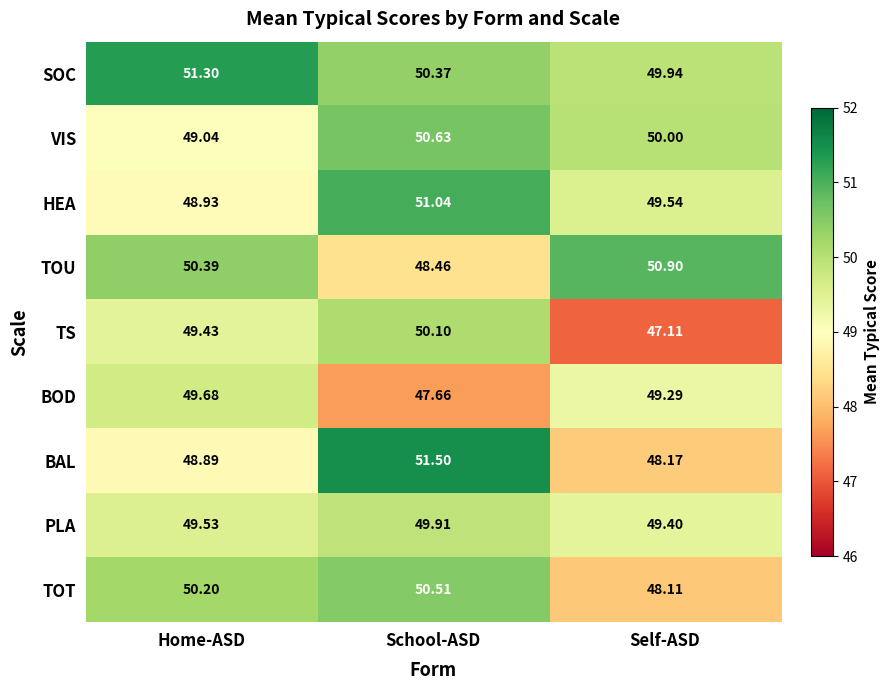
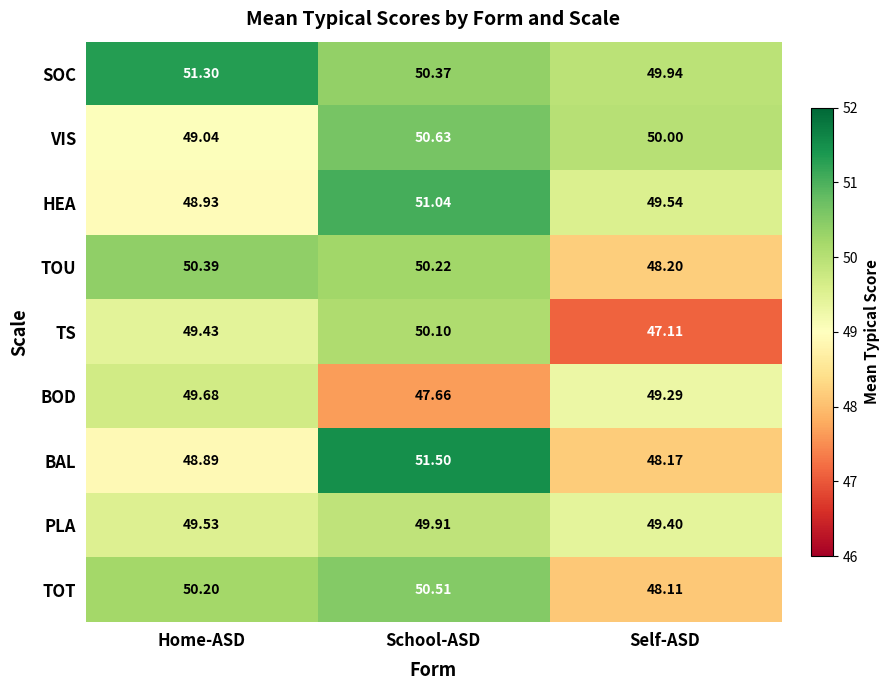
TOU, School-ASD: 48.46 -> 50.22
TOU, Self-ASD: 50.90 -> 48.20
